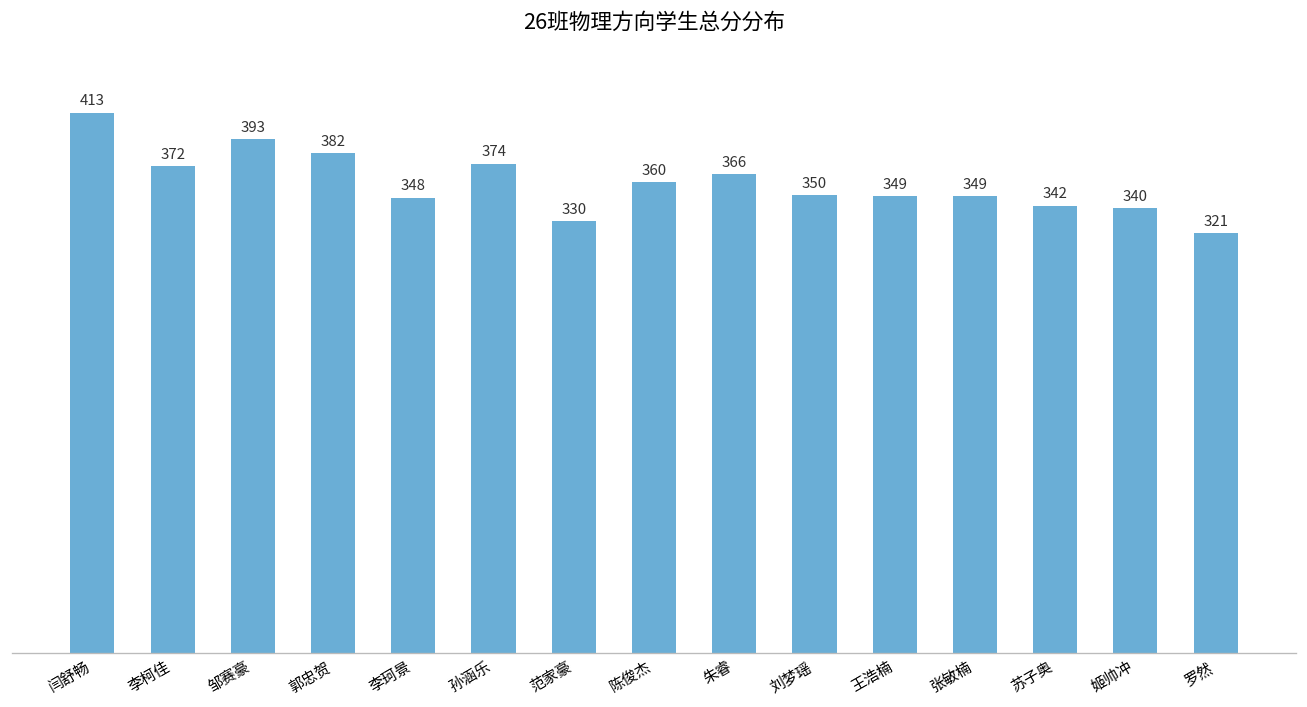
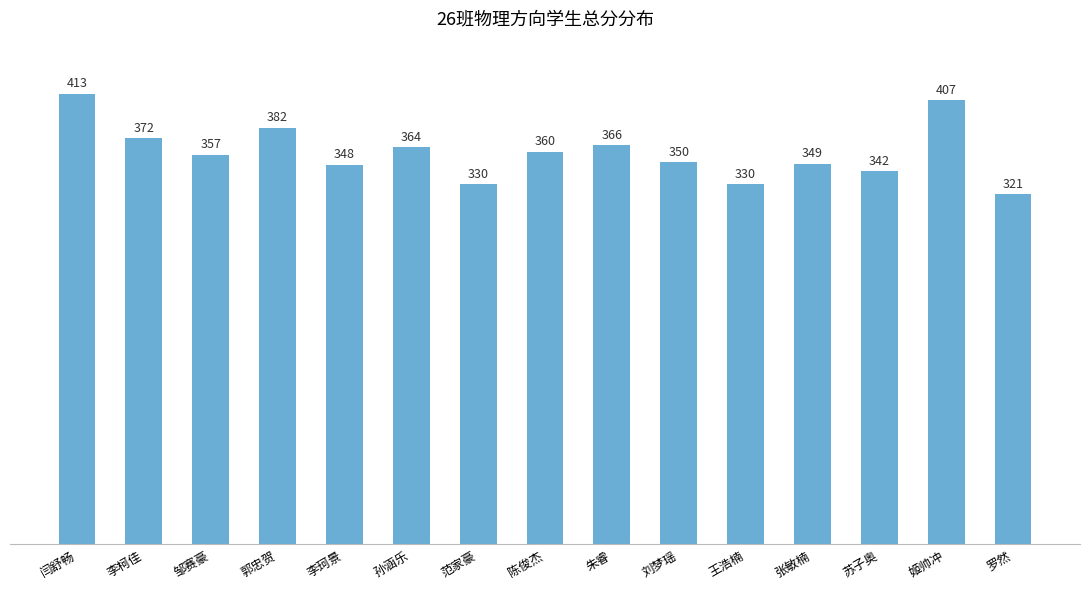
邹赛豪: 393 -> 357
孙涵乐: 374 -> 364
王浩楠: 349 -> 330
姬帅冲: 340 -> 407
